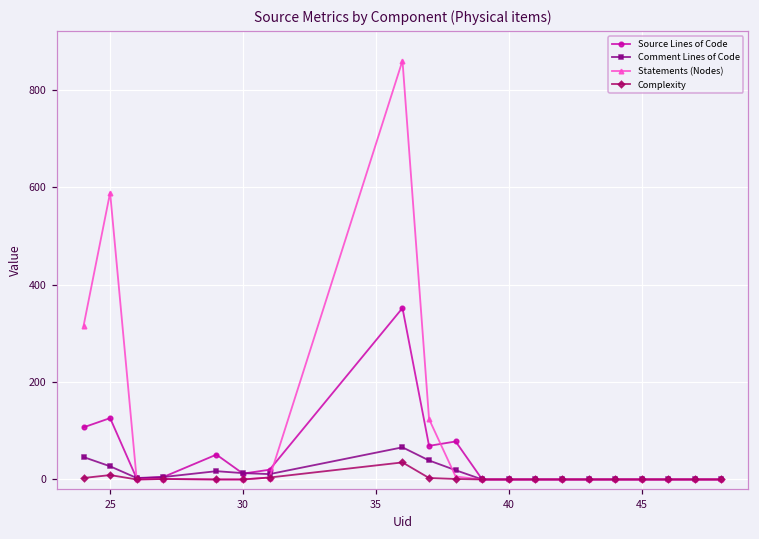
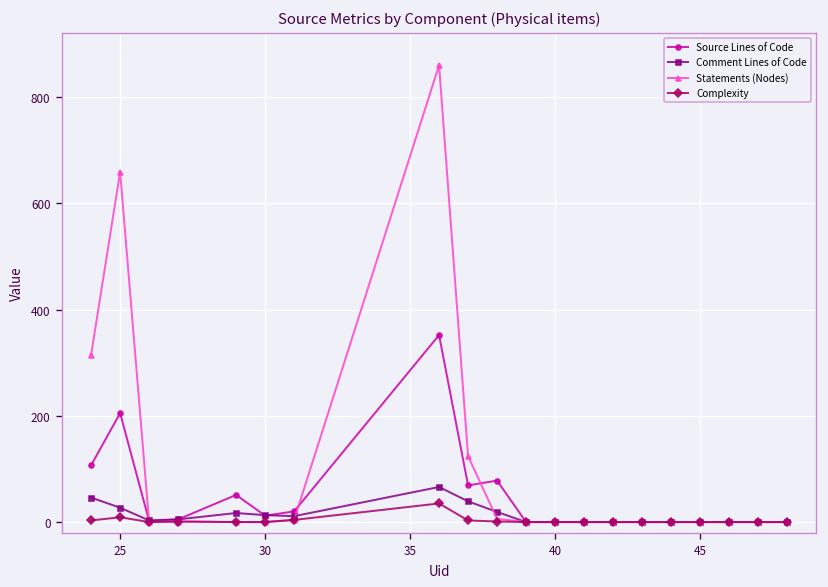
Source Lines of Code, 25: 130 -> 210
Statements (Nodes), 25: 590 -> 660
